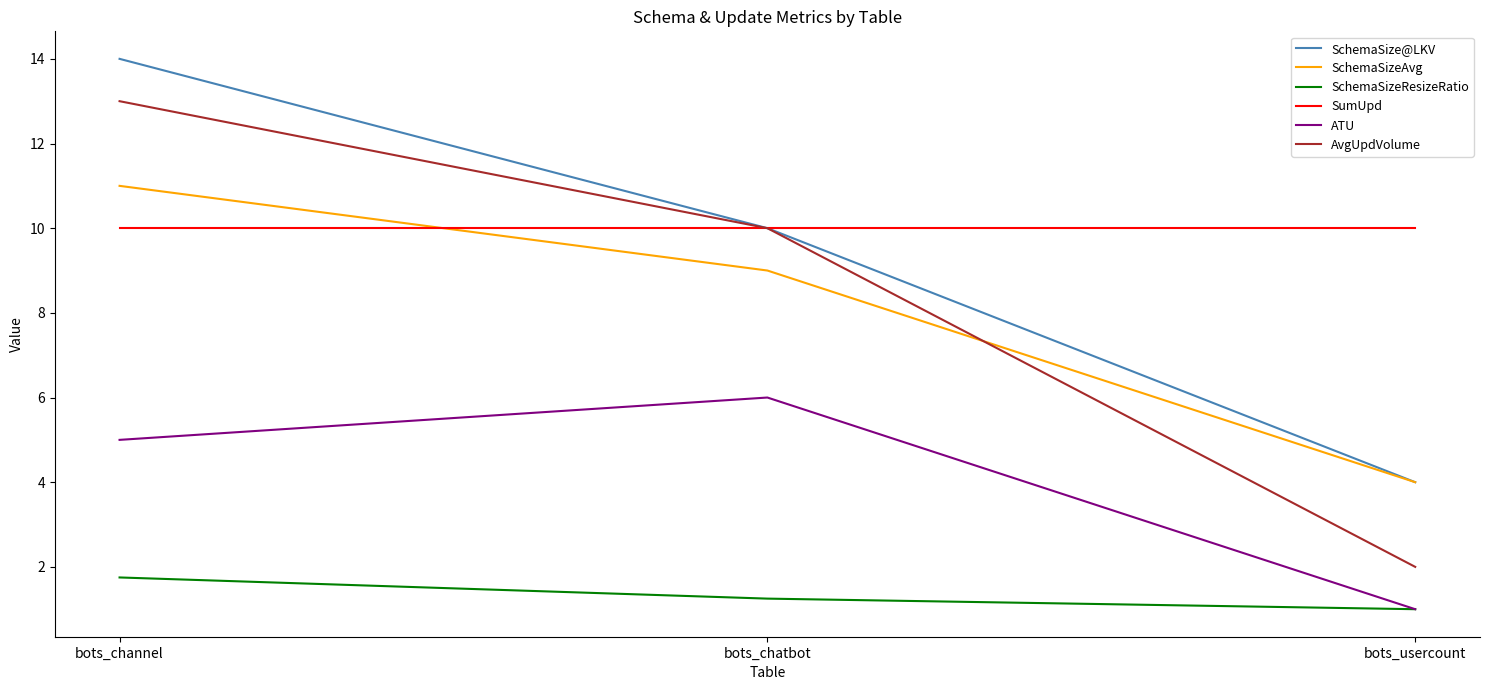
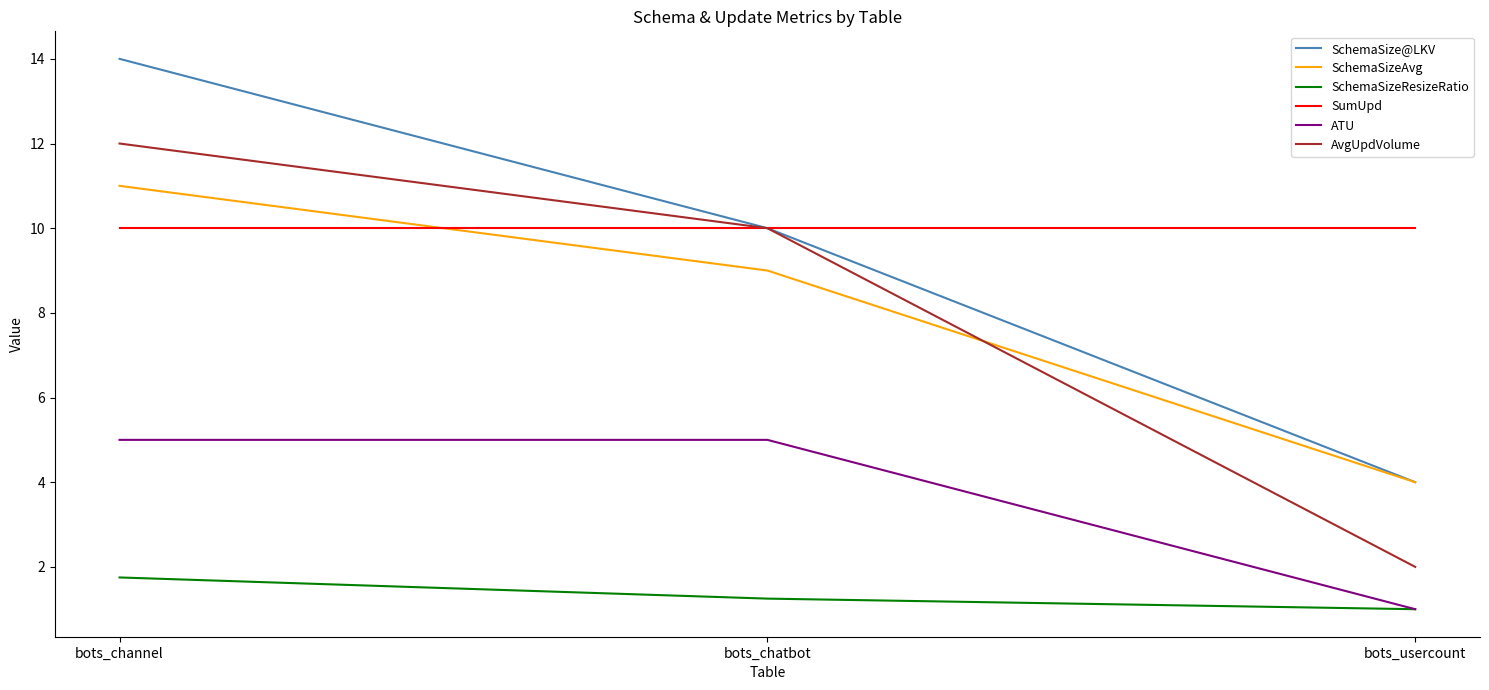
AvgUpdVolume, bots_channel: 13 -> 12
ATU, bots_chatbot: 6 -> 5
